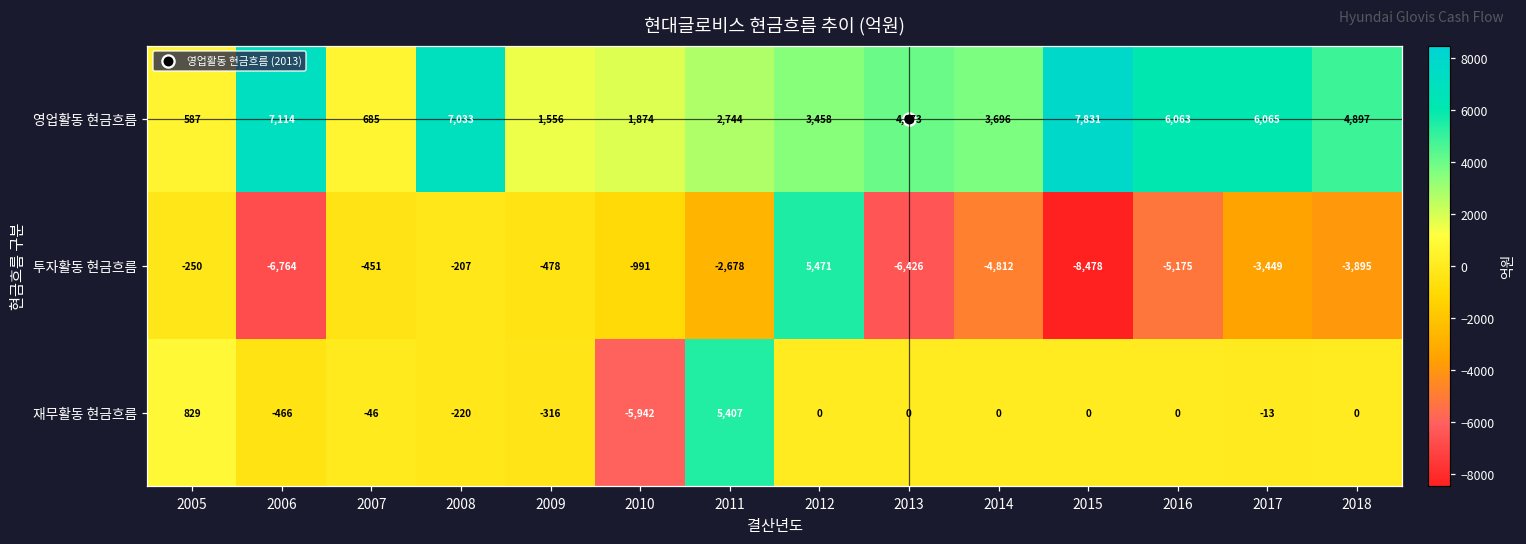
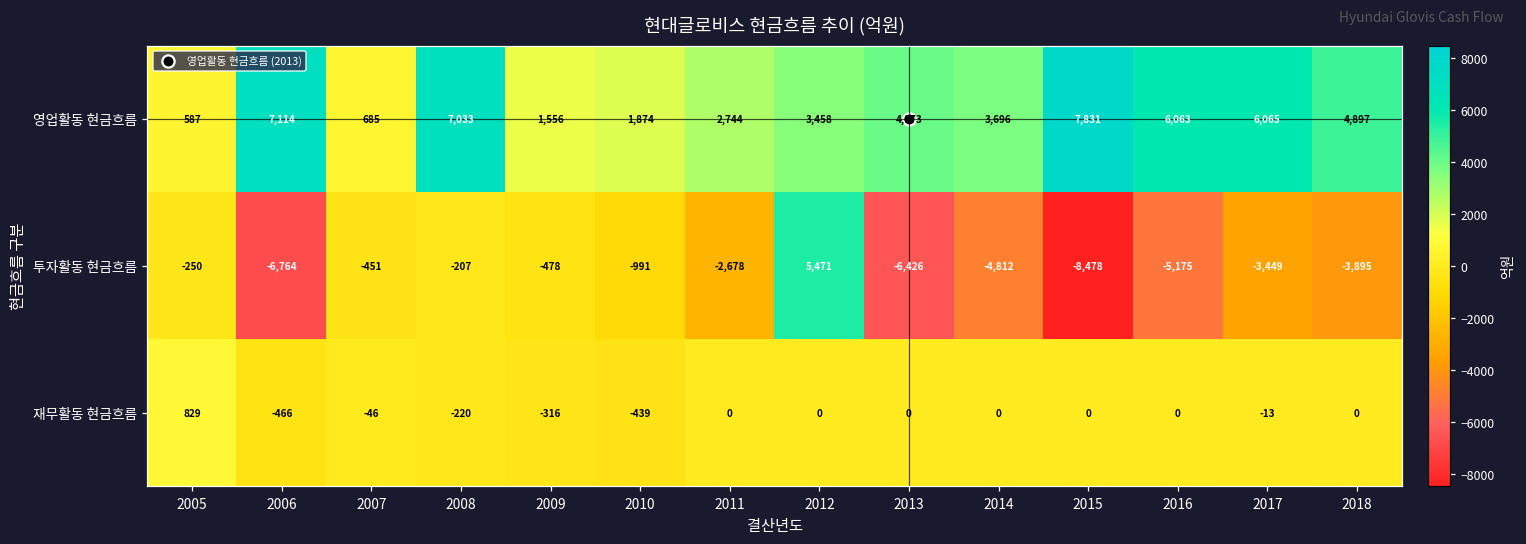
재무활동 현금흐름, 2010: -5,942 -> -439
재무활동 현금흐름, 2011: 5,407 -> 0
